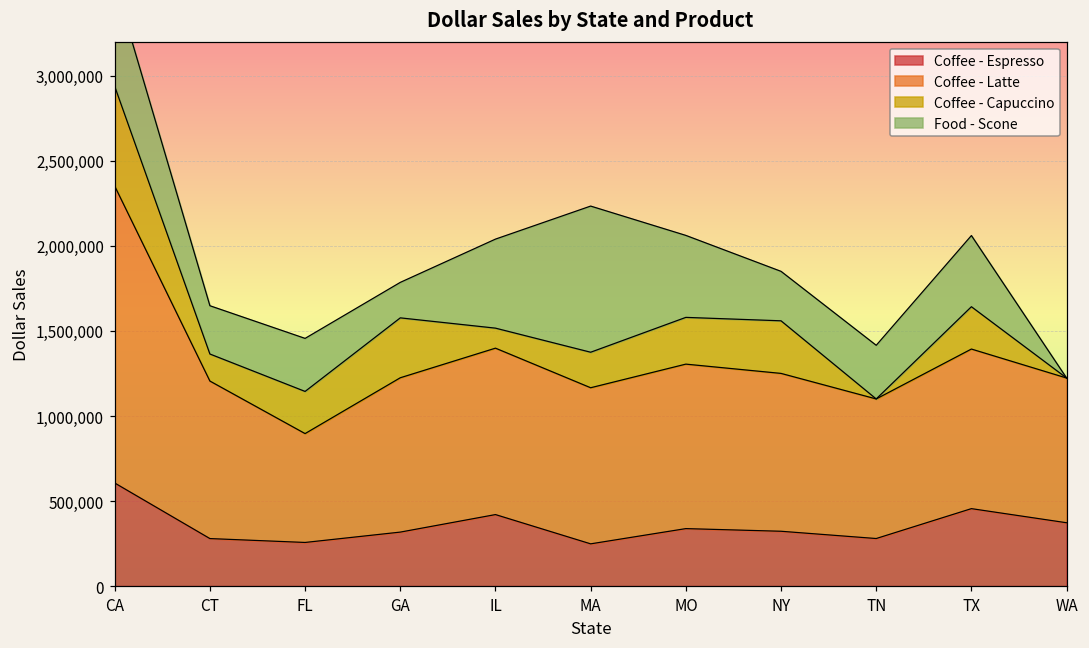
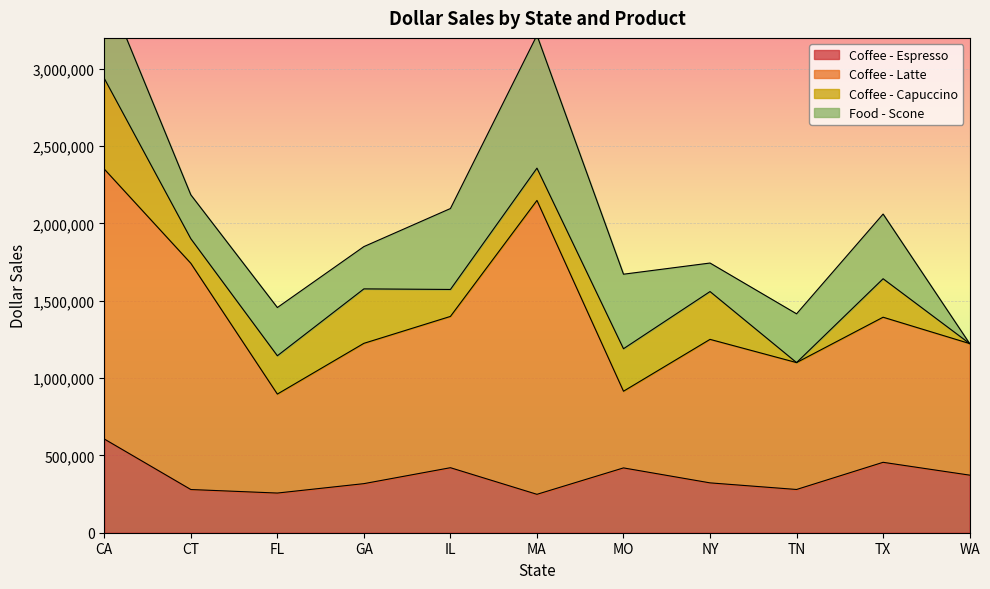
Coffee - Latte, CT: 930,000 -> 1,460,000
Food - Scone, GA: 210,000 -> 270,000
Coffee - Capuccino, IL: 120,000 -> 170,000
Coffee - Latte, MA: 920,000 -> 1,900,000
Coffee - Espresso, MO: 340,000 -> 420,000
Coffee - Latte, MO: 970,000 -> 500,000
Food - Scone, NY: 290,000 -> 180,000
